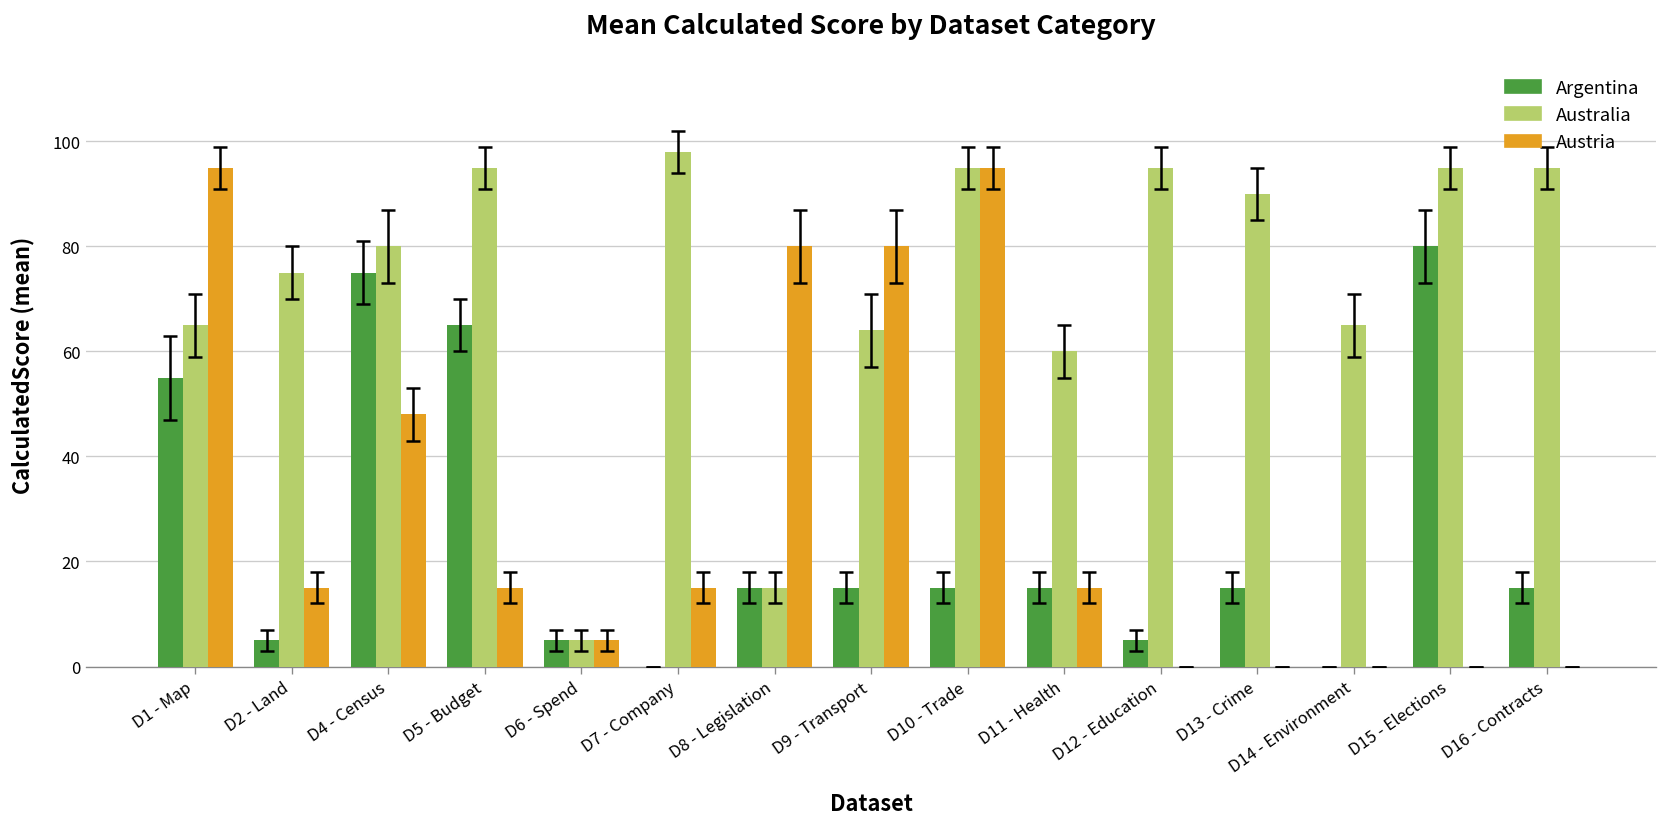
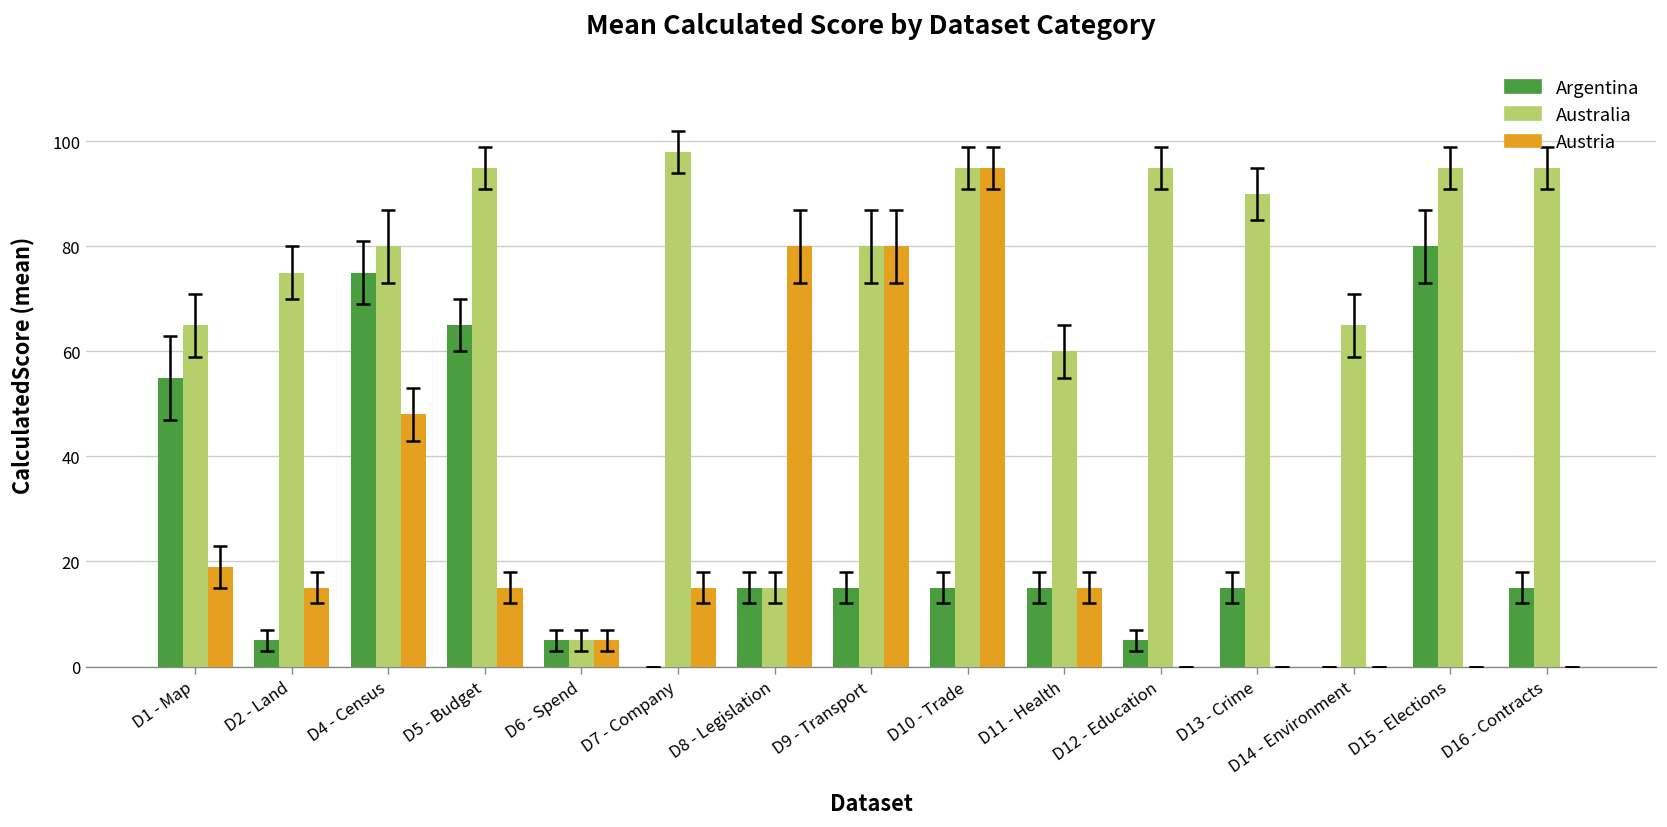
Austria, D1 - Map: 95 -> 19
Australia, D9 - Transport: 64 -> 80
